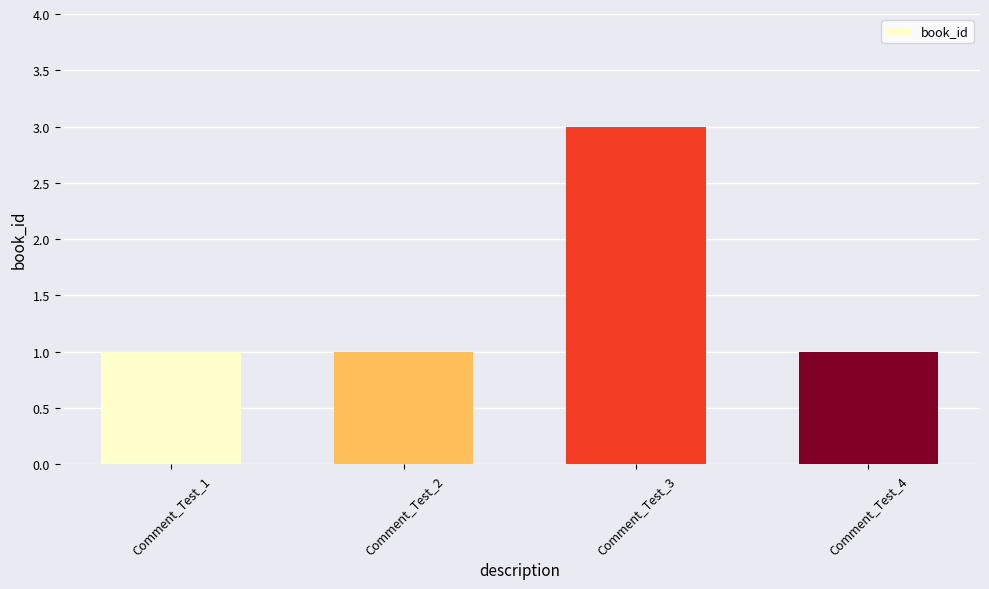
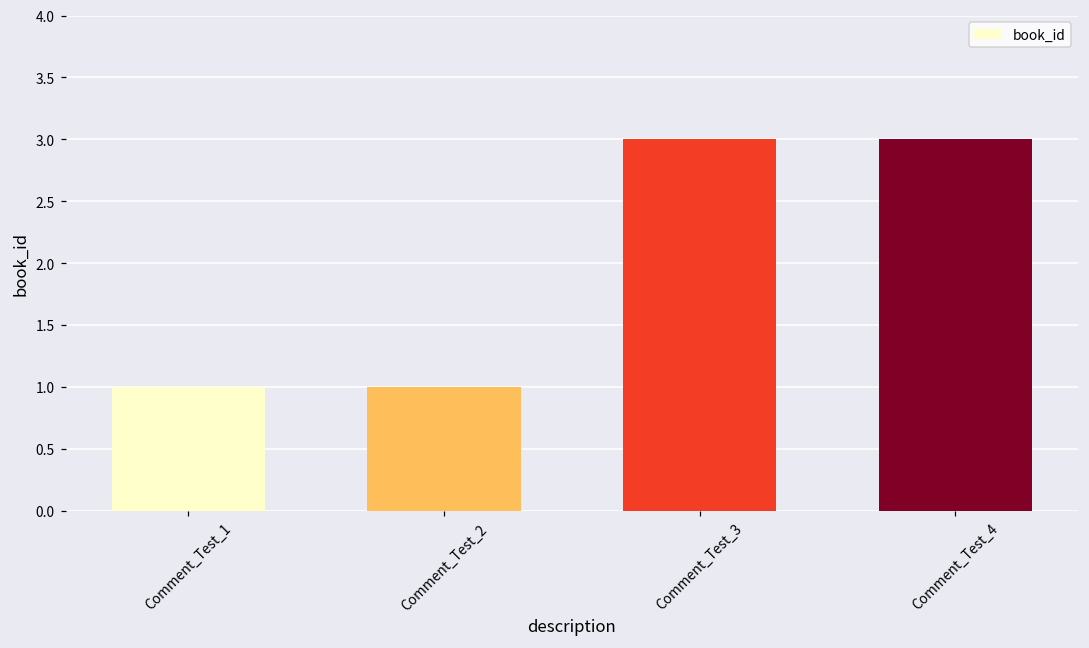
Comment_Test_4: 1 -> 3
